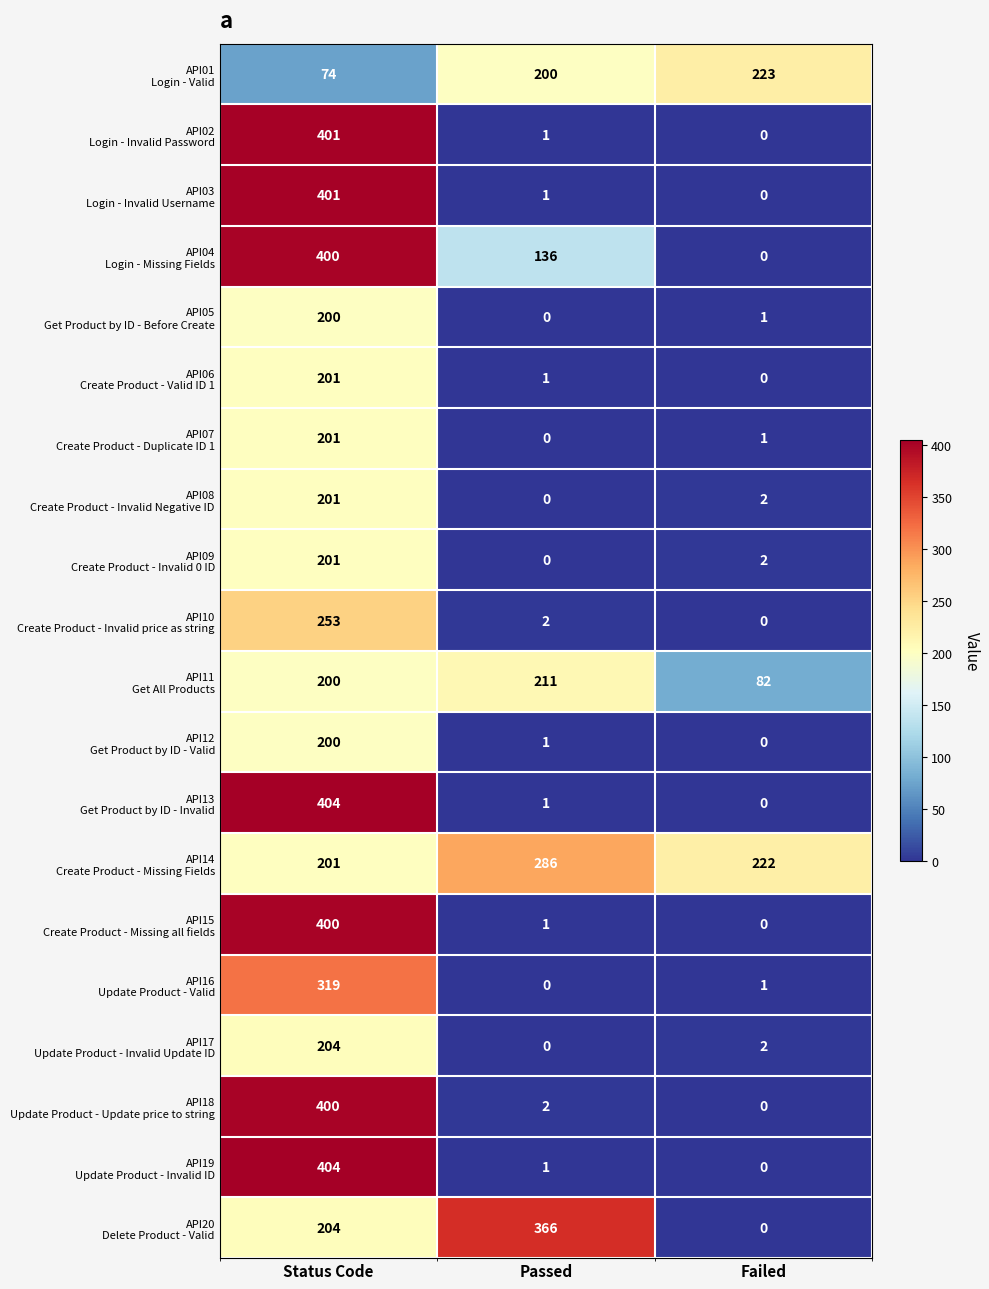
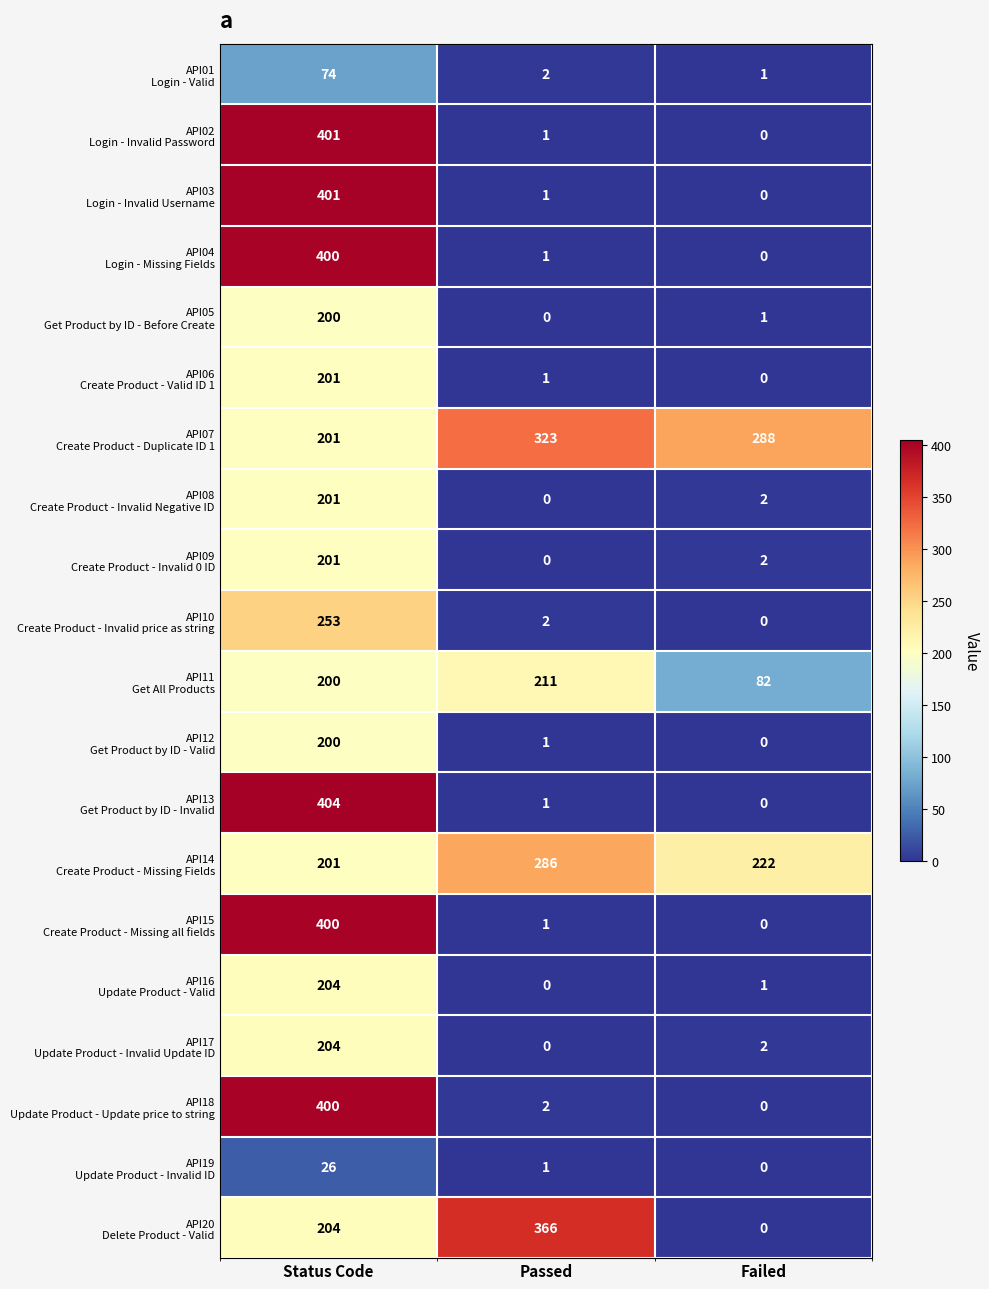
API01 Login - Valid, Passed: 200 -> 2
API01 Login - Valid, Failed: 223 -> 1
API04 Login - Missing Fields, Passed: 136 -> 1
API07 Create Product - Duplicate ID 1, Passed: 0 -> 323
API07 Create Product - Duplicate ID 1, Failed: 1 -> 288
API16 Update Product - Valid, Status Code: 319 -> 204
API19 Update Product - Invalid ID, Status Code: 404 -> 26
